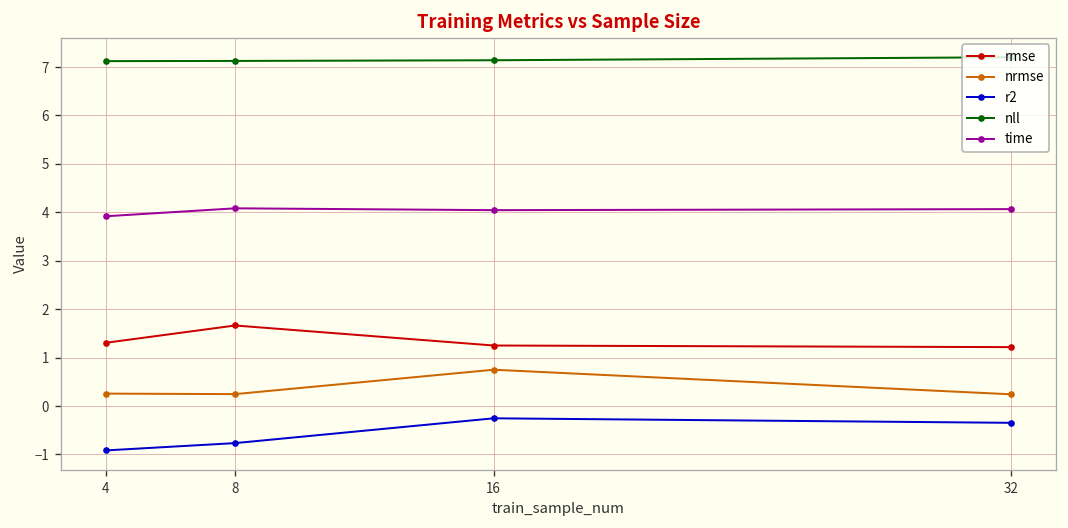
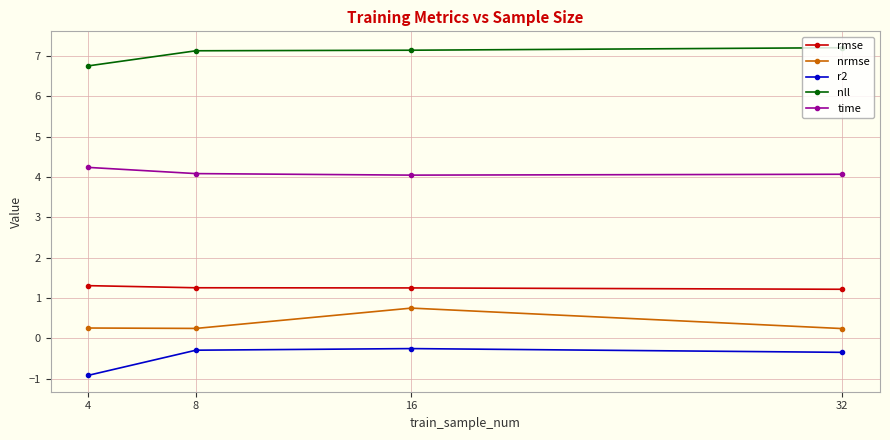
nll, 4: 7.1 -> 6.8
time, 4: 3.9 -> 4.2
rmse, 8: 1.7 -> 1.3
r2, 8: -0.8 -> -0.3
